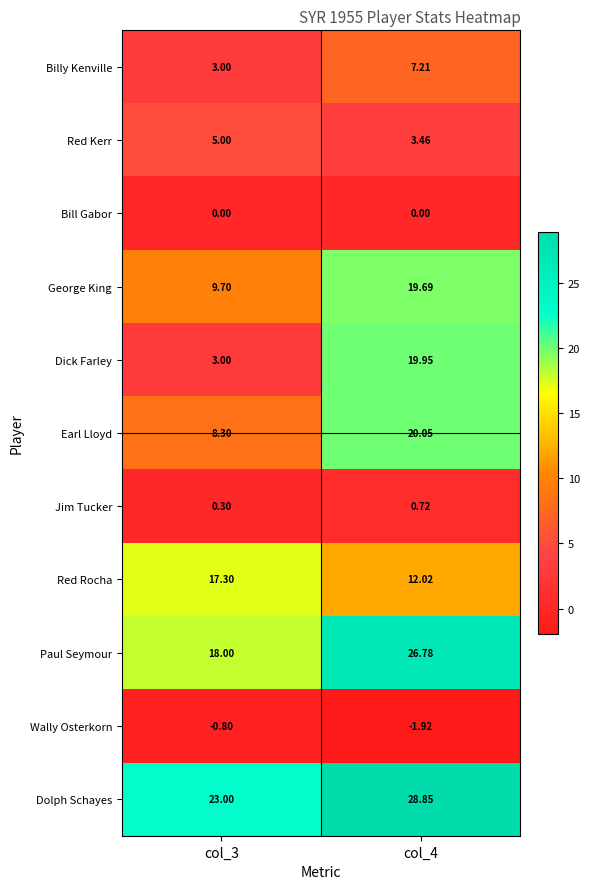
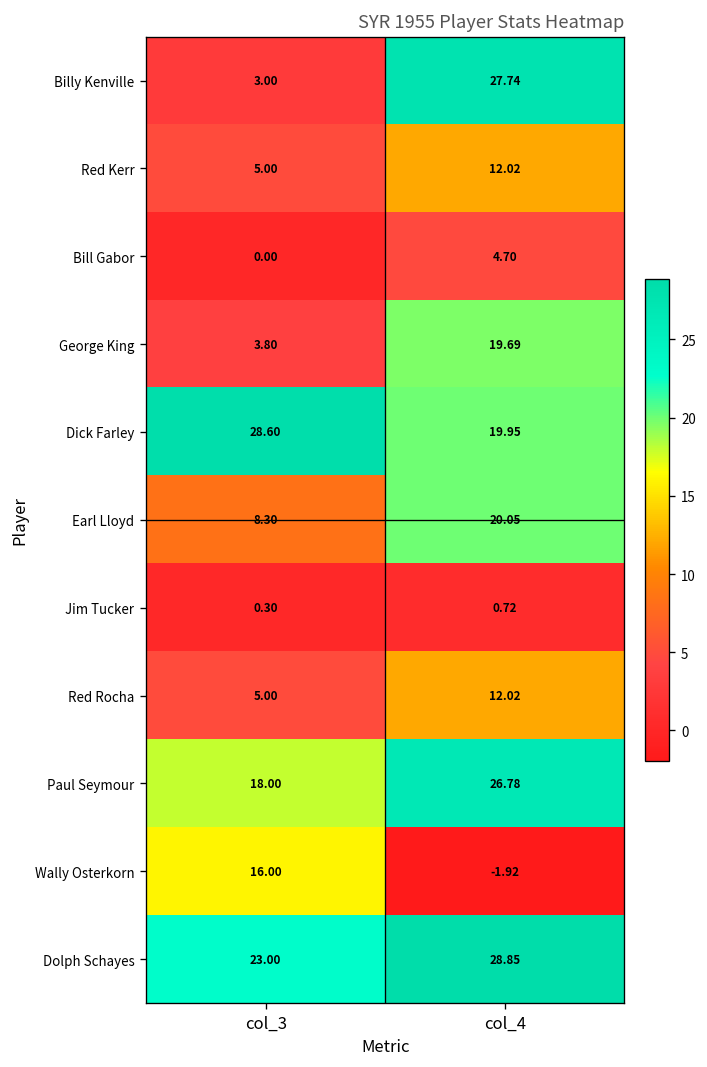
Billy Kenville, col_4: 7.21 -> 27.74
Red Kerr, col_4: 3.46 -> 12.02
Bill Gabor, col_4: 0.00 -> 4.70
George King, col_3: 9.70 -> 3.80
Dick Farley, col_3: 3.00 -> 28.60
Red Rocha, col_3: 17.30 -> 5.00
Wally Osterkorn, col_3: -0.80 -> 16.00
